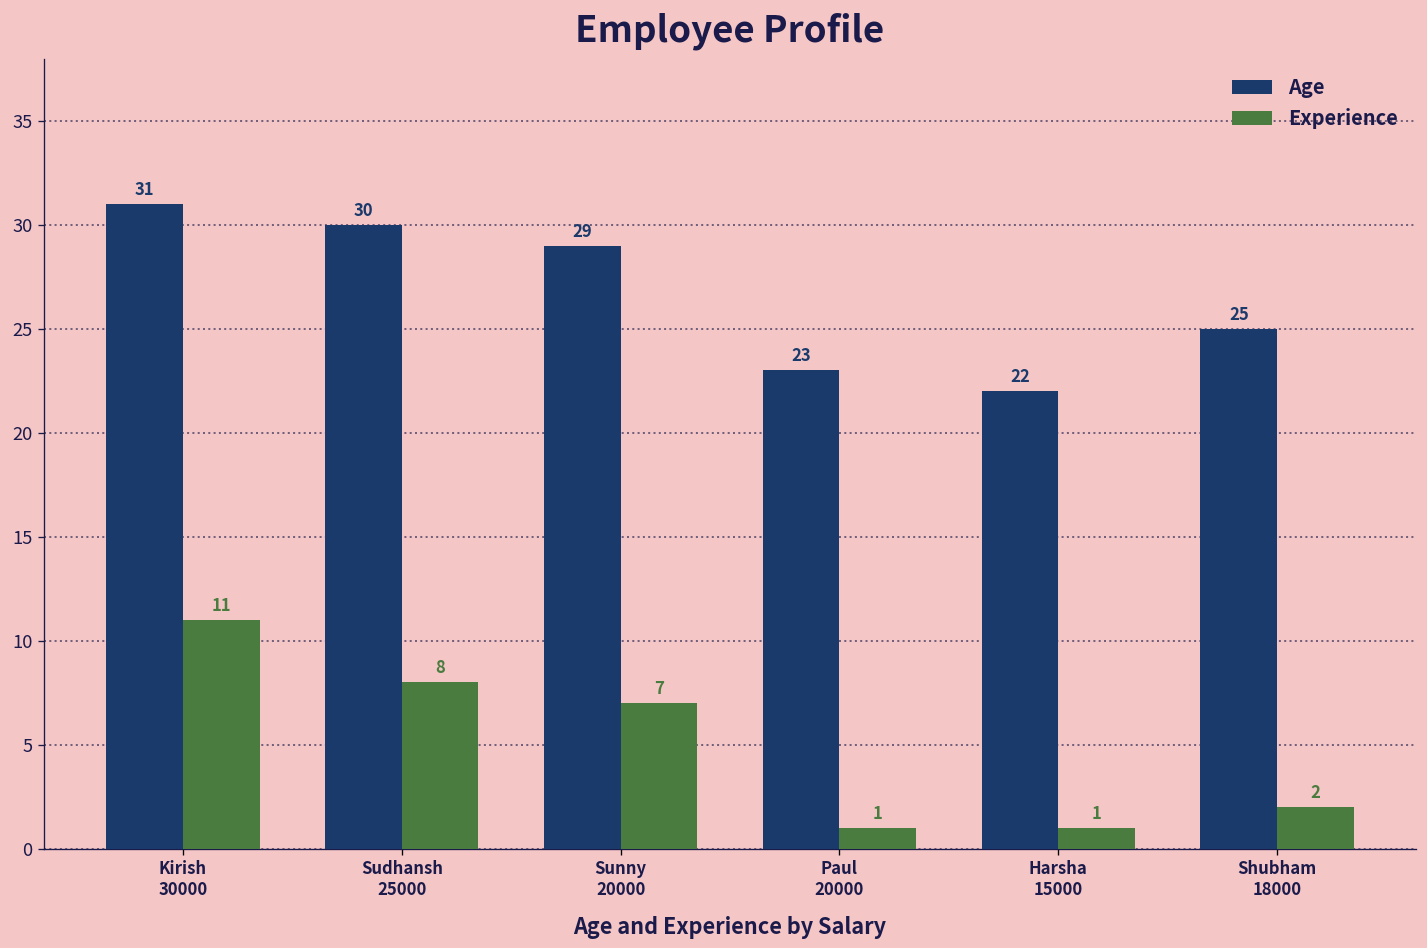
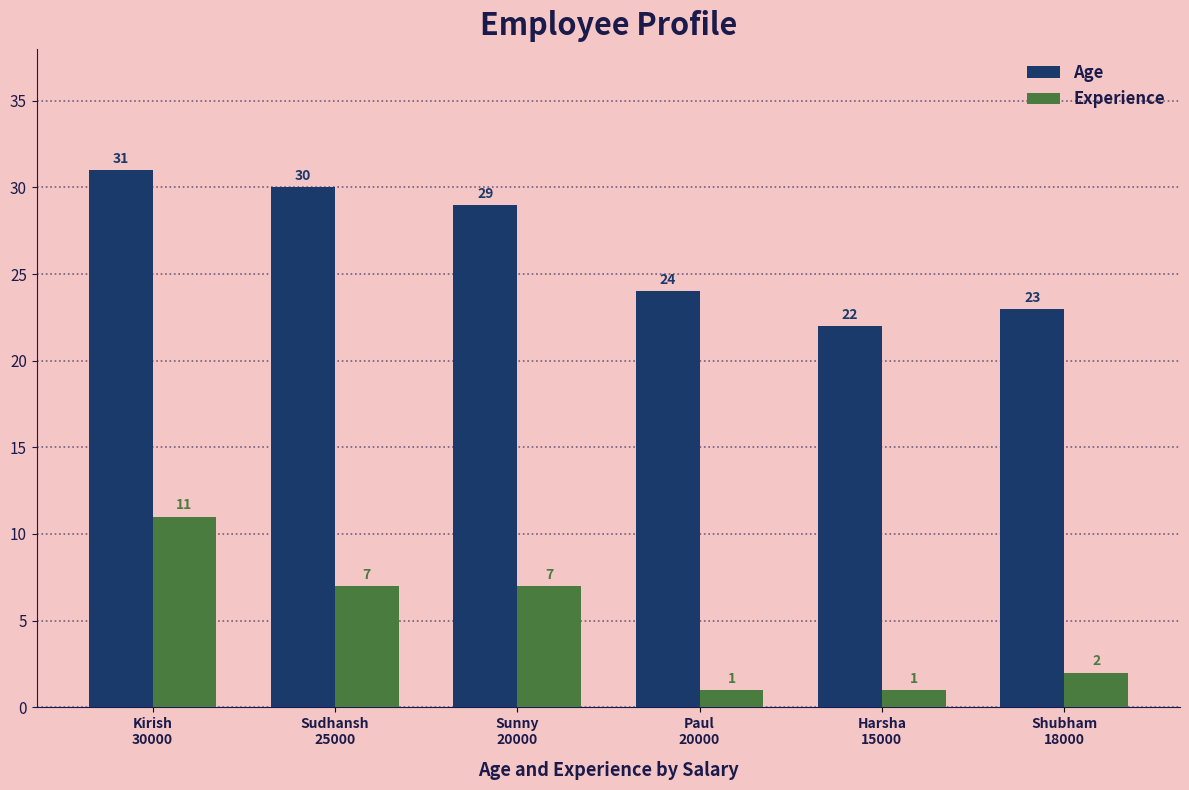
Experience, Sudhansh 25000: 8 -> 7
Age, Paul 20000: 23 -> 24
Age, Shubham 18000: 25 -> 23
